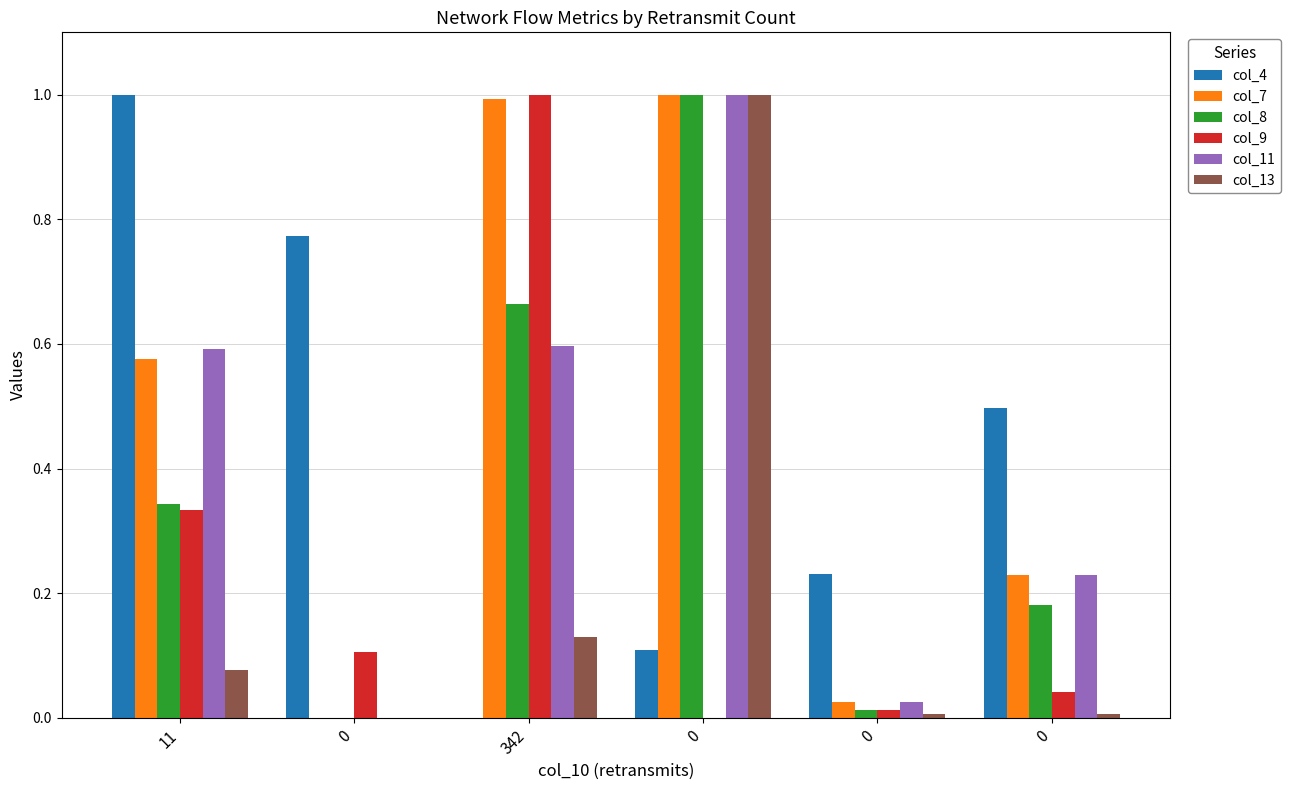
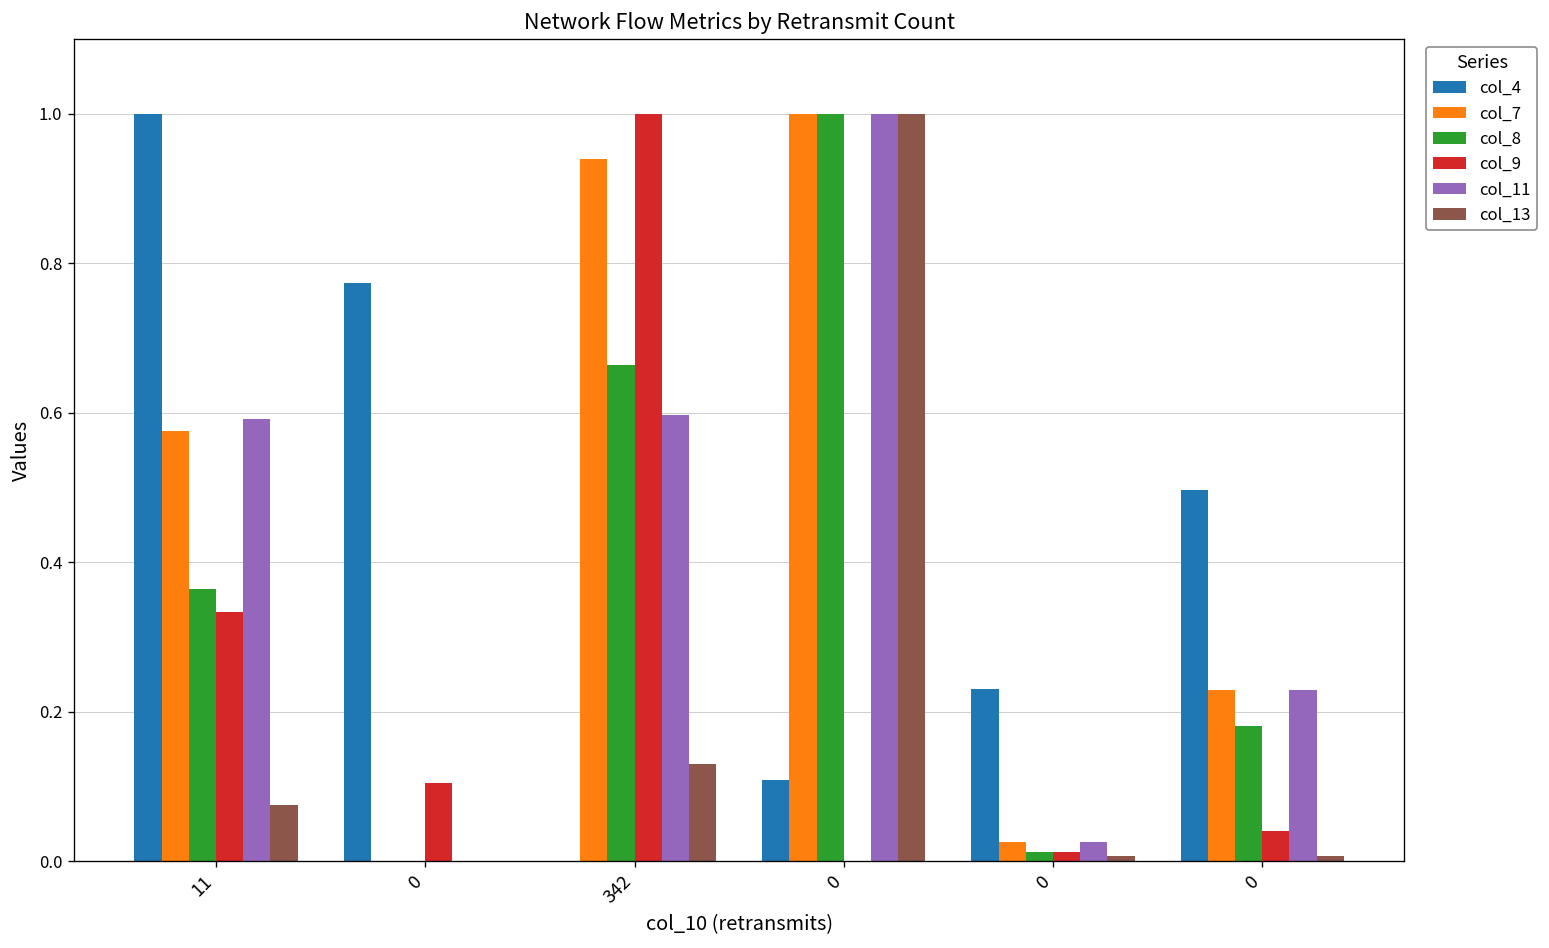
col_8, 11: 0.34 -> 0.36
col_7, 342: 0.99 -> 0.94
